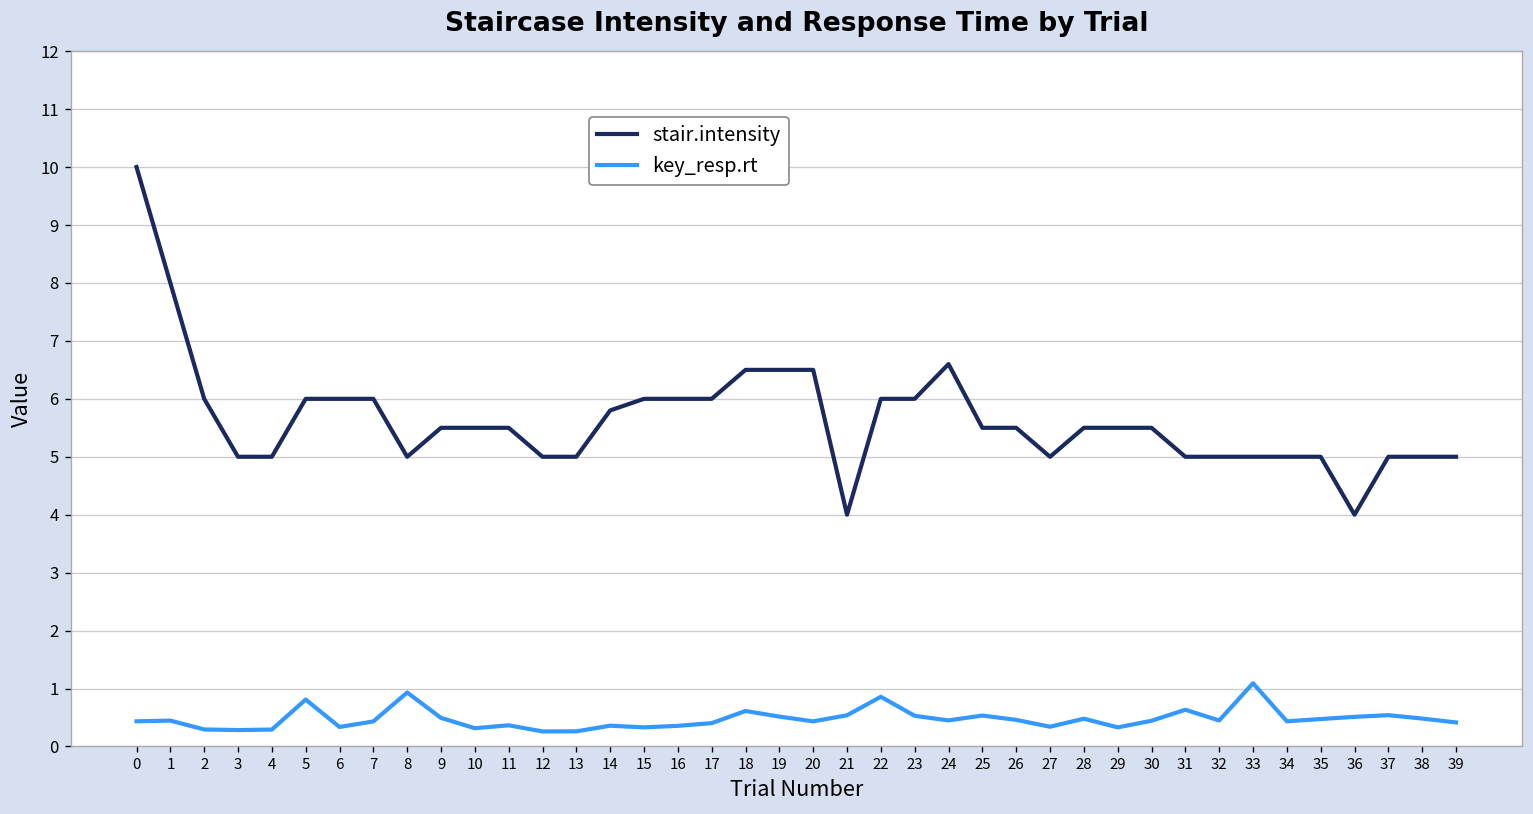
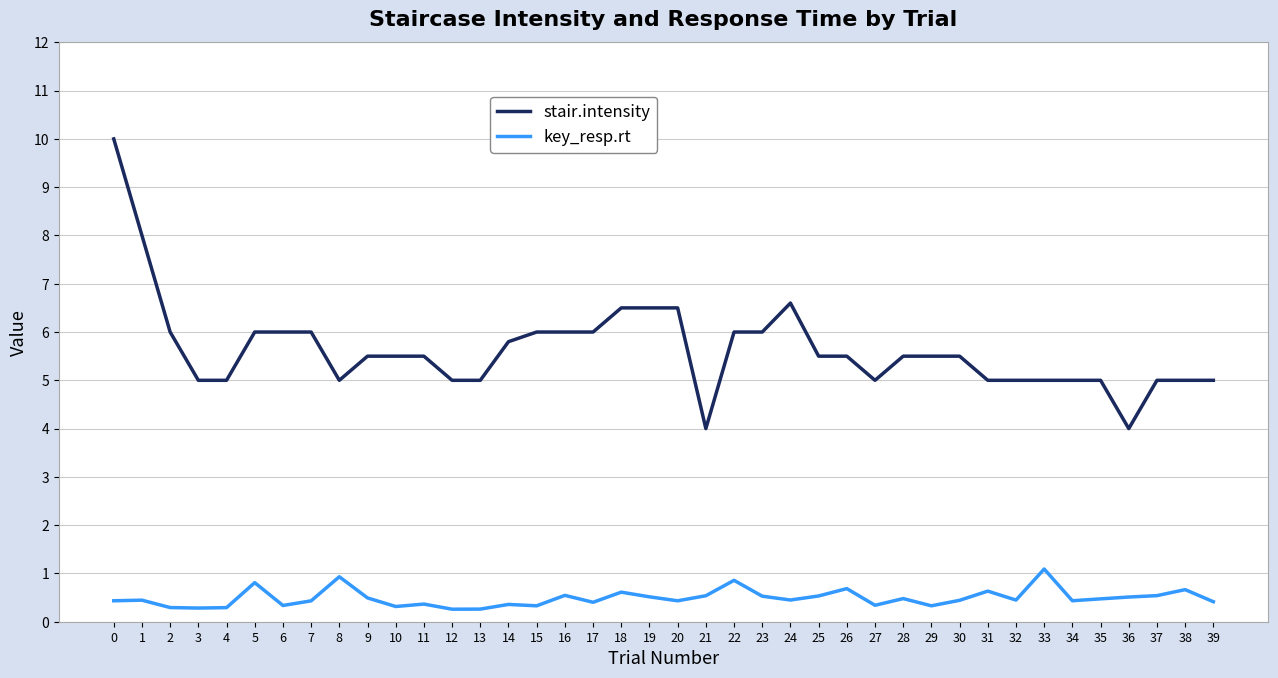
key_resp.rt, 16: 0.4 -> 0.5
key_resp.rt, 26: 0.5 -> 0.7
key_resp.rt, 38: 0.5 -> 0.7
